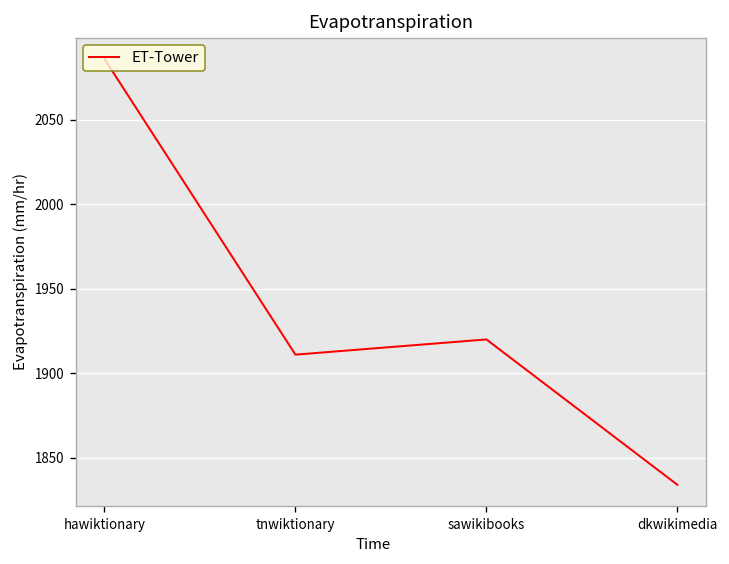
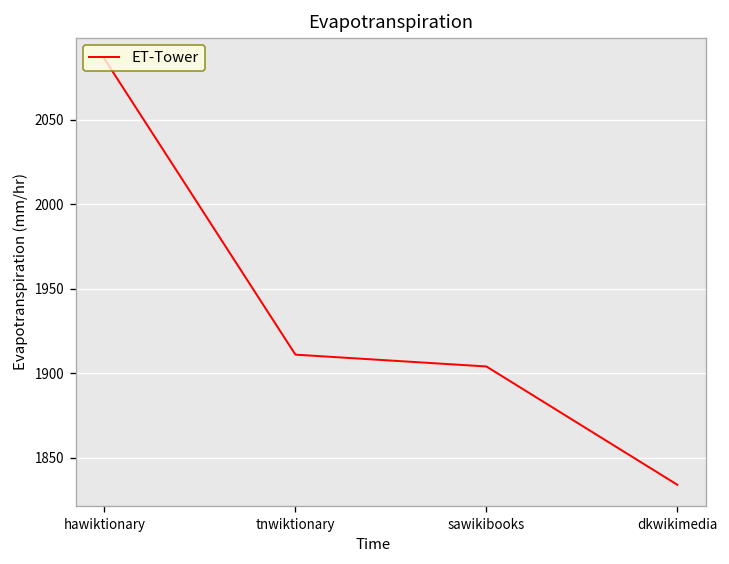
sawikibooks: 1920 -> 1904
